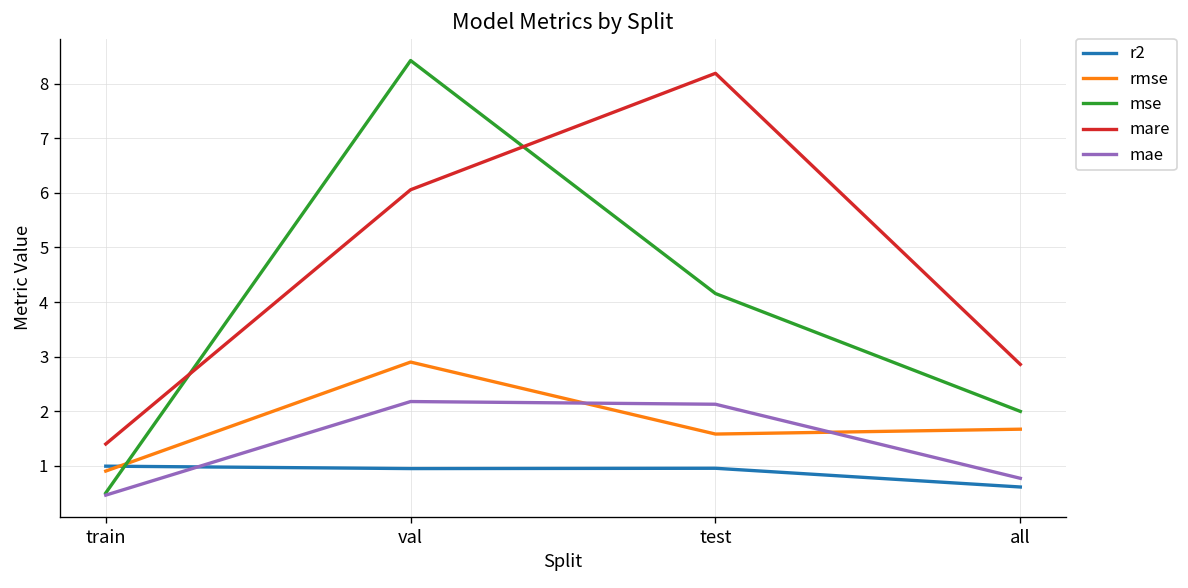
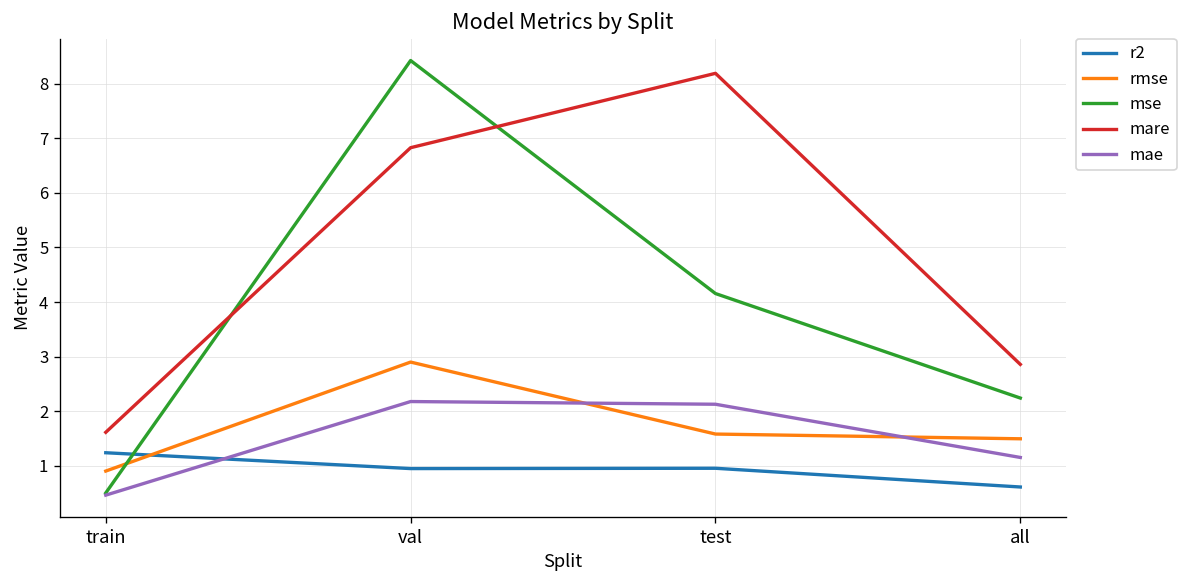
r2, train: 1.0 -> 1.2
mare, train: 1.4 -> 1.6
mare, val: 6.1 -> 6.8
rmse, all: 1.7 -> 1.5
mse, all: 2.0 -> 2.2
mae, all: 0.8 -> 1.2
